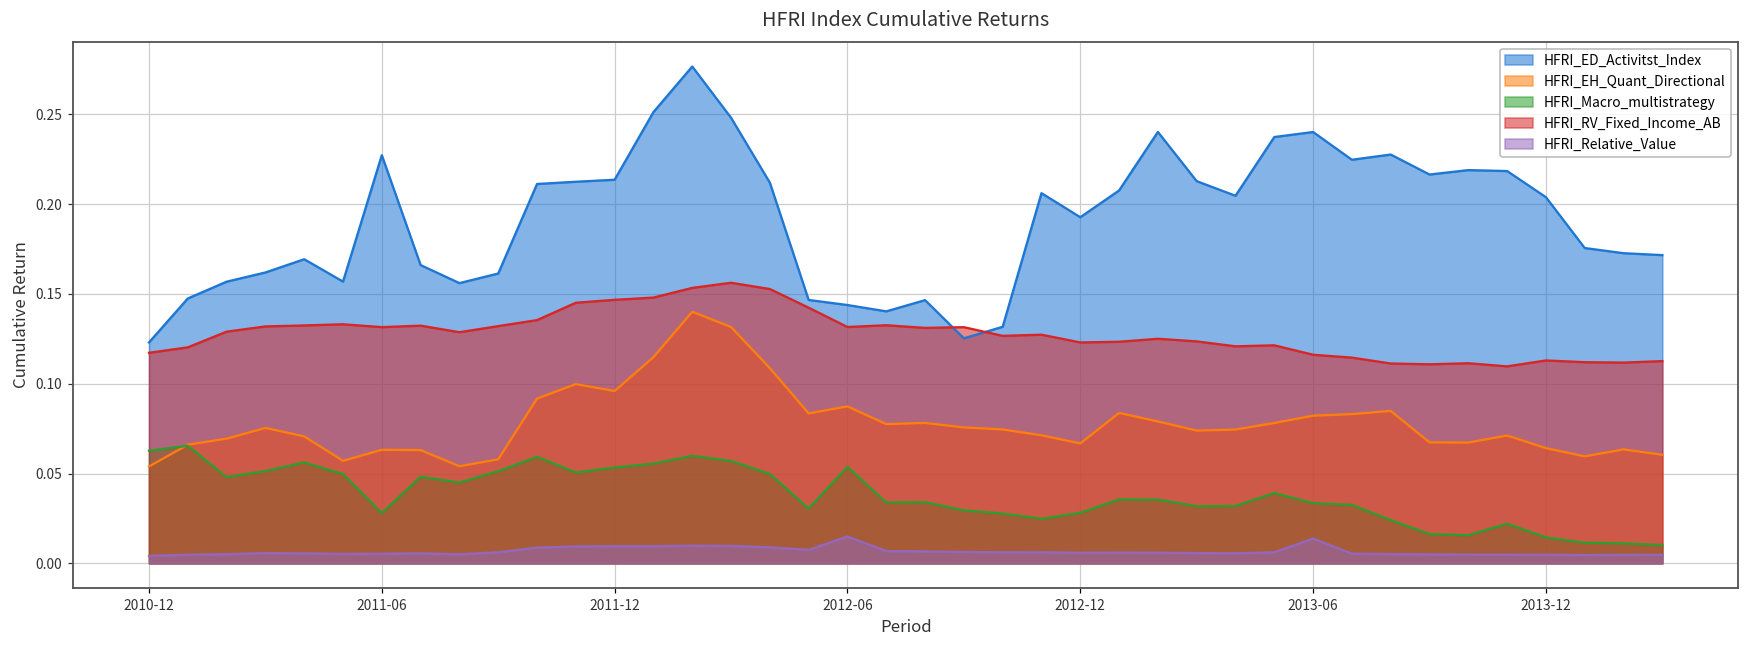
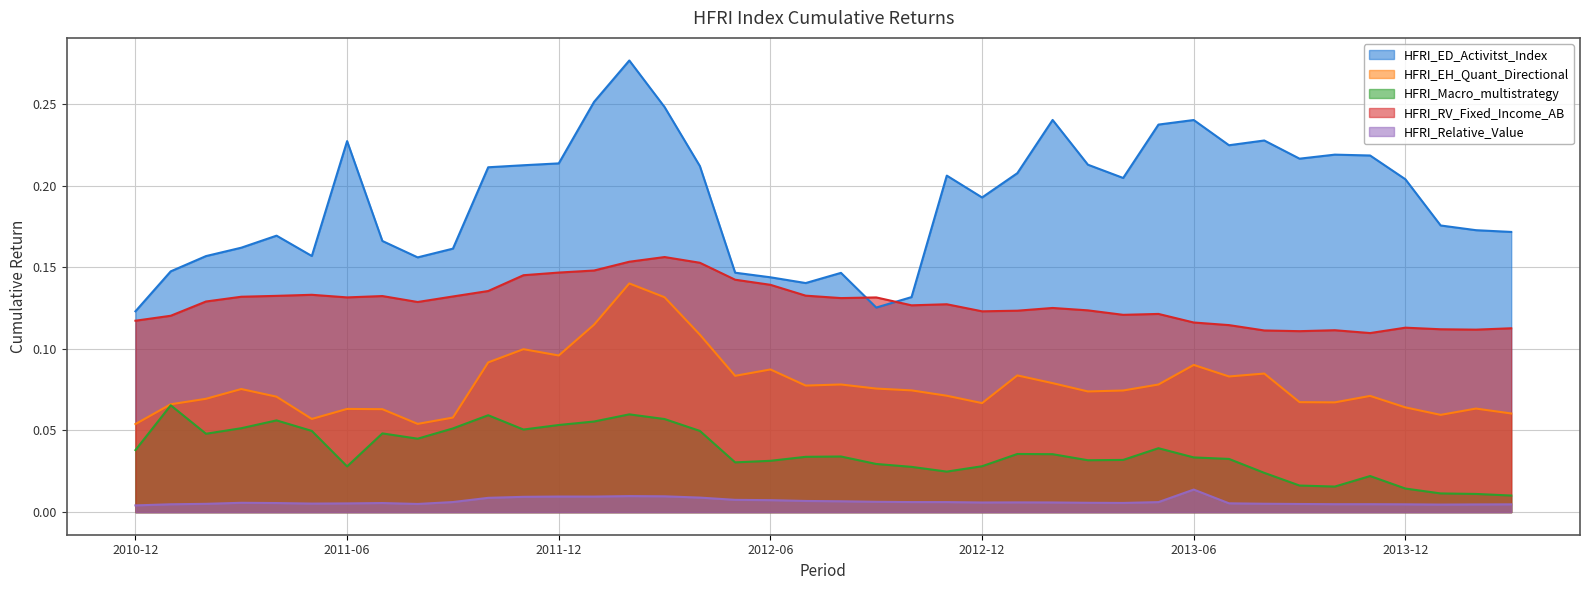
HFRI_Macro_multistrategy, 2010-12: 0.063 -> 0.038
HFRI_Macro_multistrategy, 2012-06: 0.054 -> 0.031
HFRI_RV_Fixed_Income_AB, 2012-06: 0.132 -> 0.139
HFRI_Relative_Value, 2012-06: 0.015 -> 0.007
HFRI_EH_Quant_Directional, 2013-06: 0.082 -> 0.090
